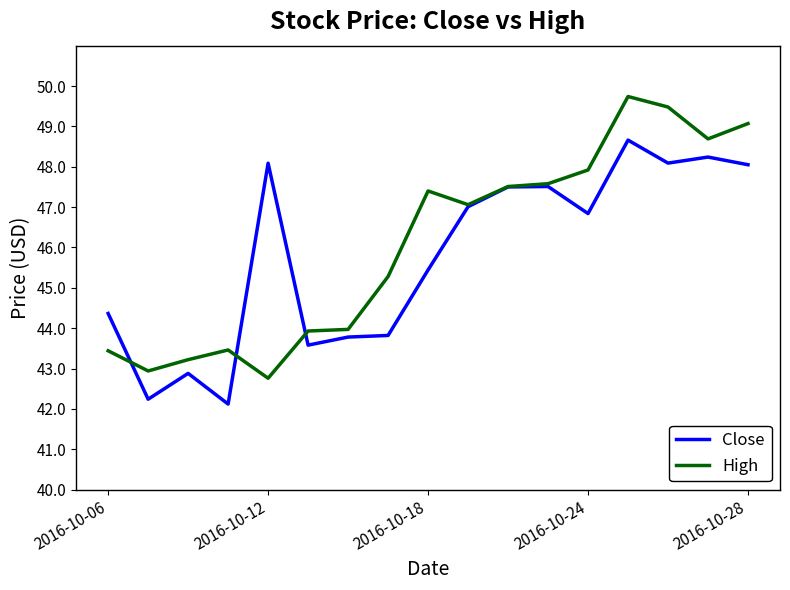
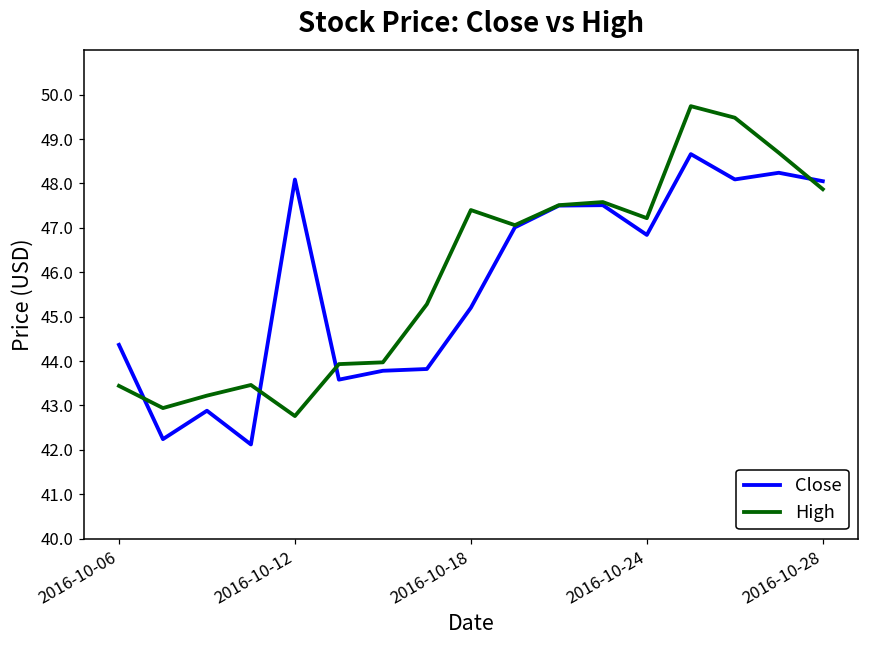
Close, 2016-10-18: 45.4 -> 45.2
High, 2016-10-24: 47.9 -> 47.2
High, 2016-10-28: 49.1 -> 47.9
